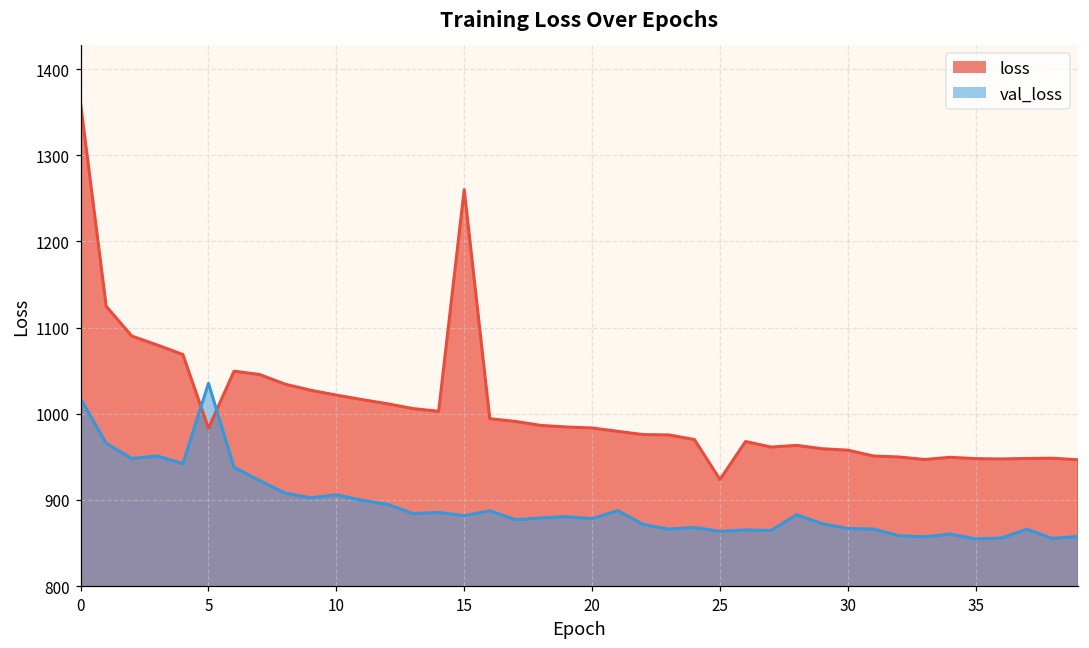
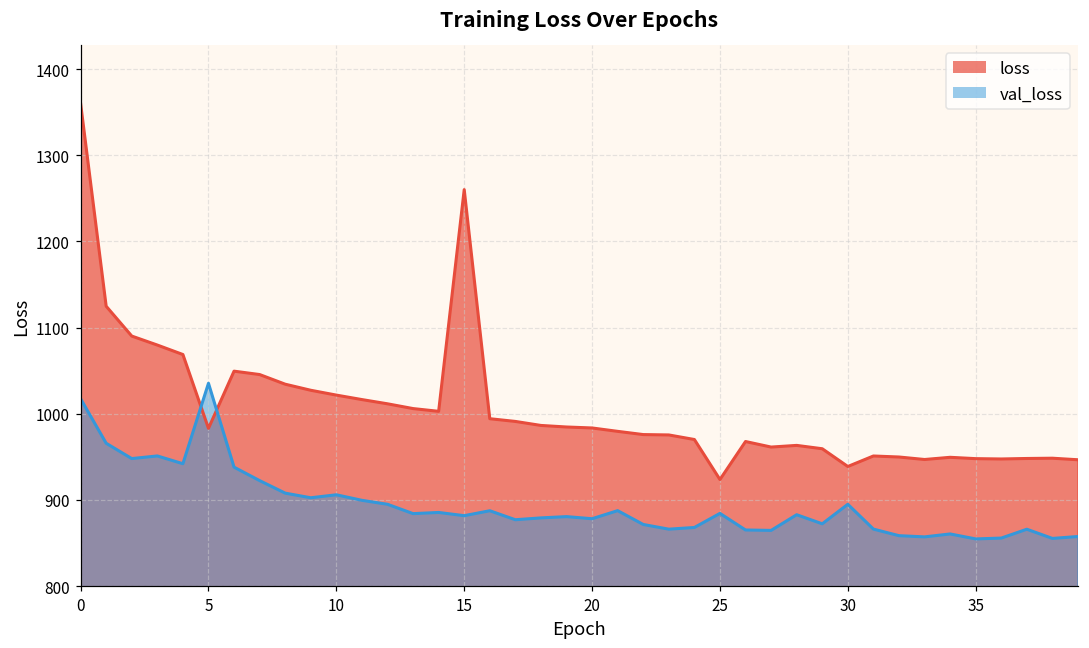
val_loss, 25: 860 -> 880
loss, 30: 960 -> 940
val_loss, 30: 870 -> 890
